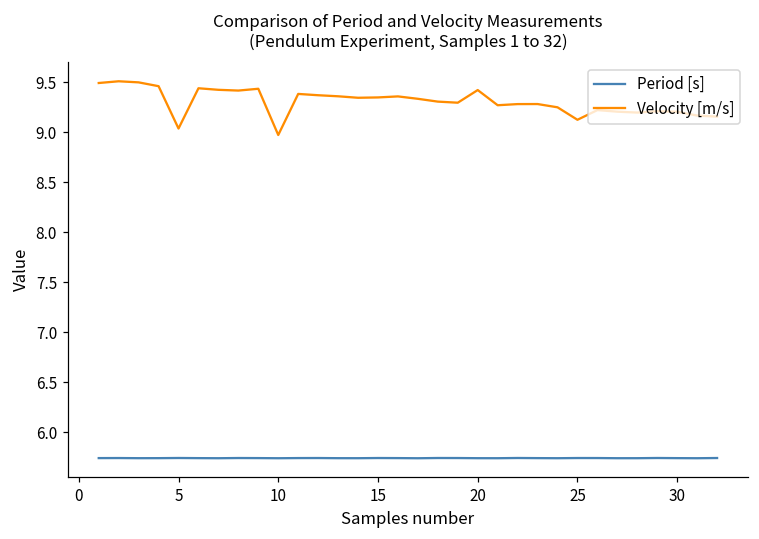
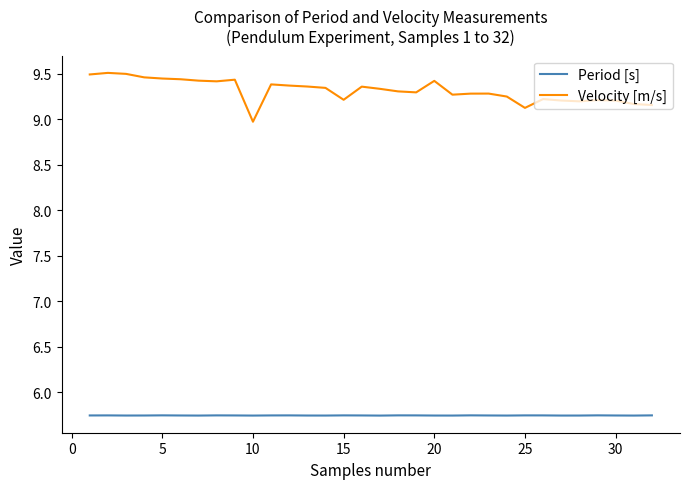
Velocity [m/s], 5: 9.0 -> 9.4
Velocity [m/s], 15: 9.3 -> 9.2
